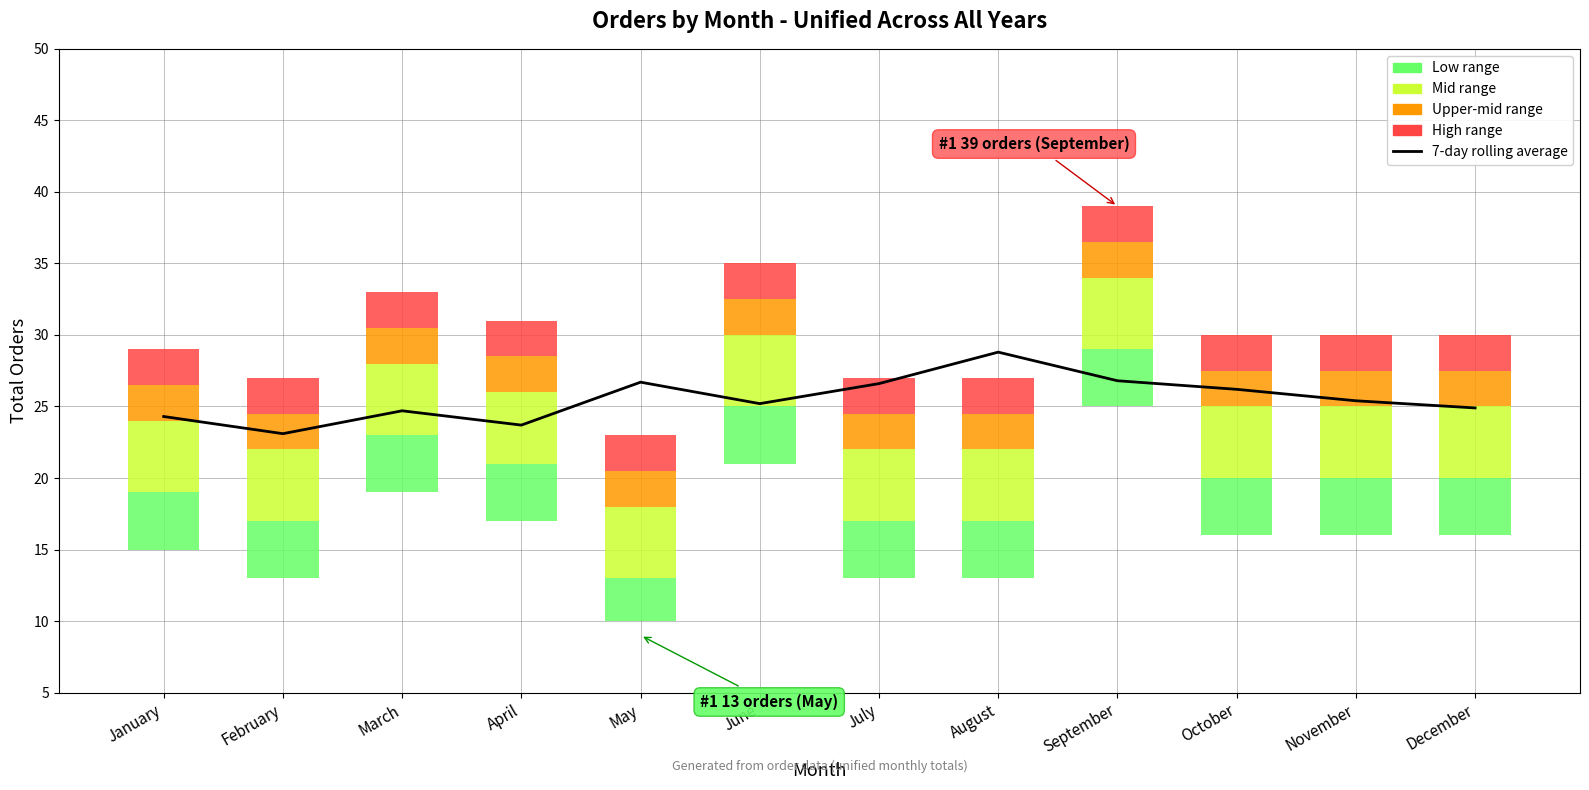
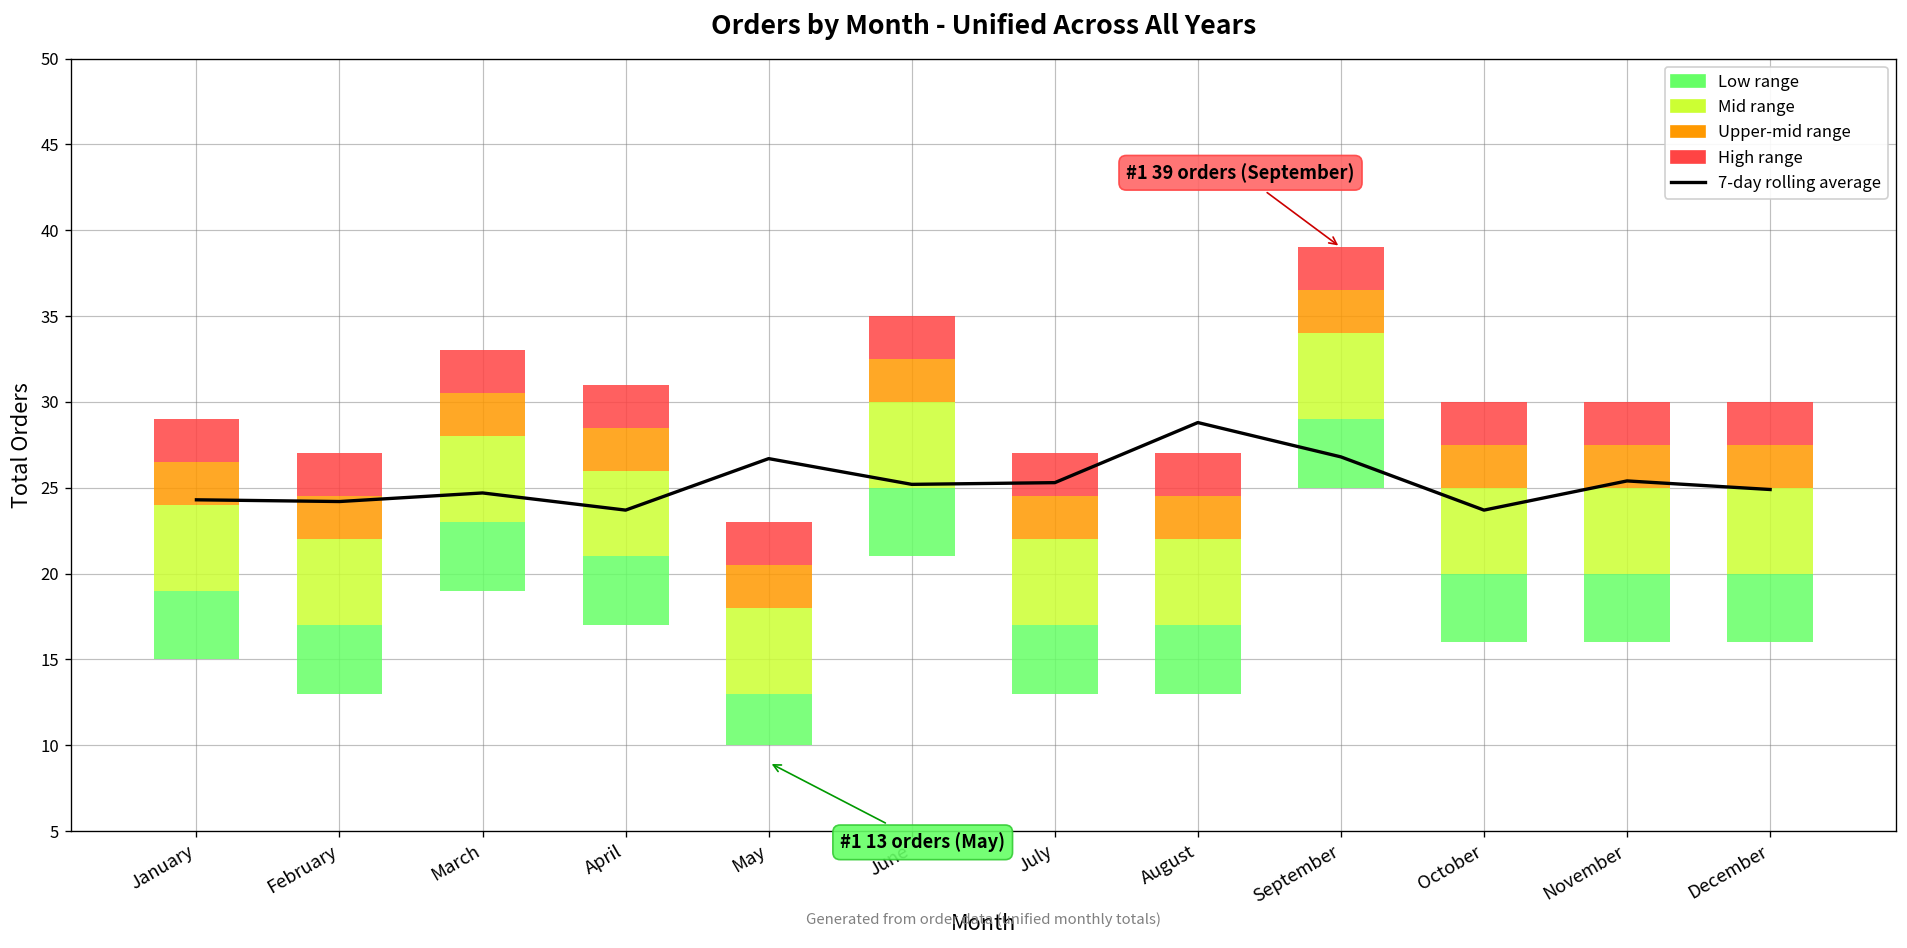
7-day rolling average, February: 23.1 -> 24.2
7-day rolling average, July: 26.6 -> 25.3
7-day rolling average, October: 26.2 -> 23.7
